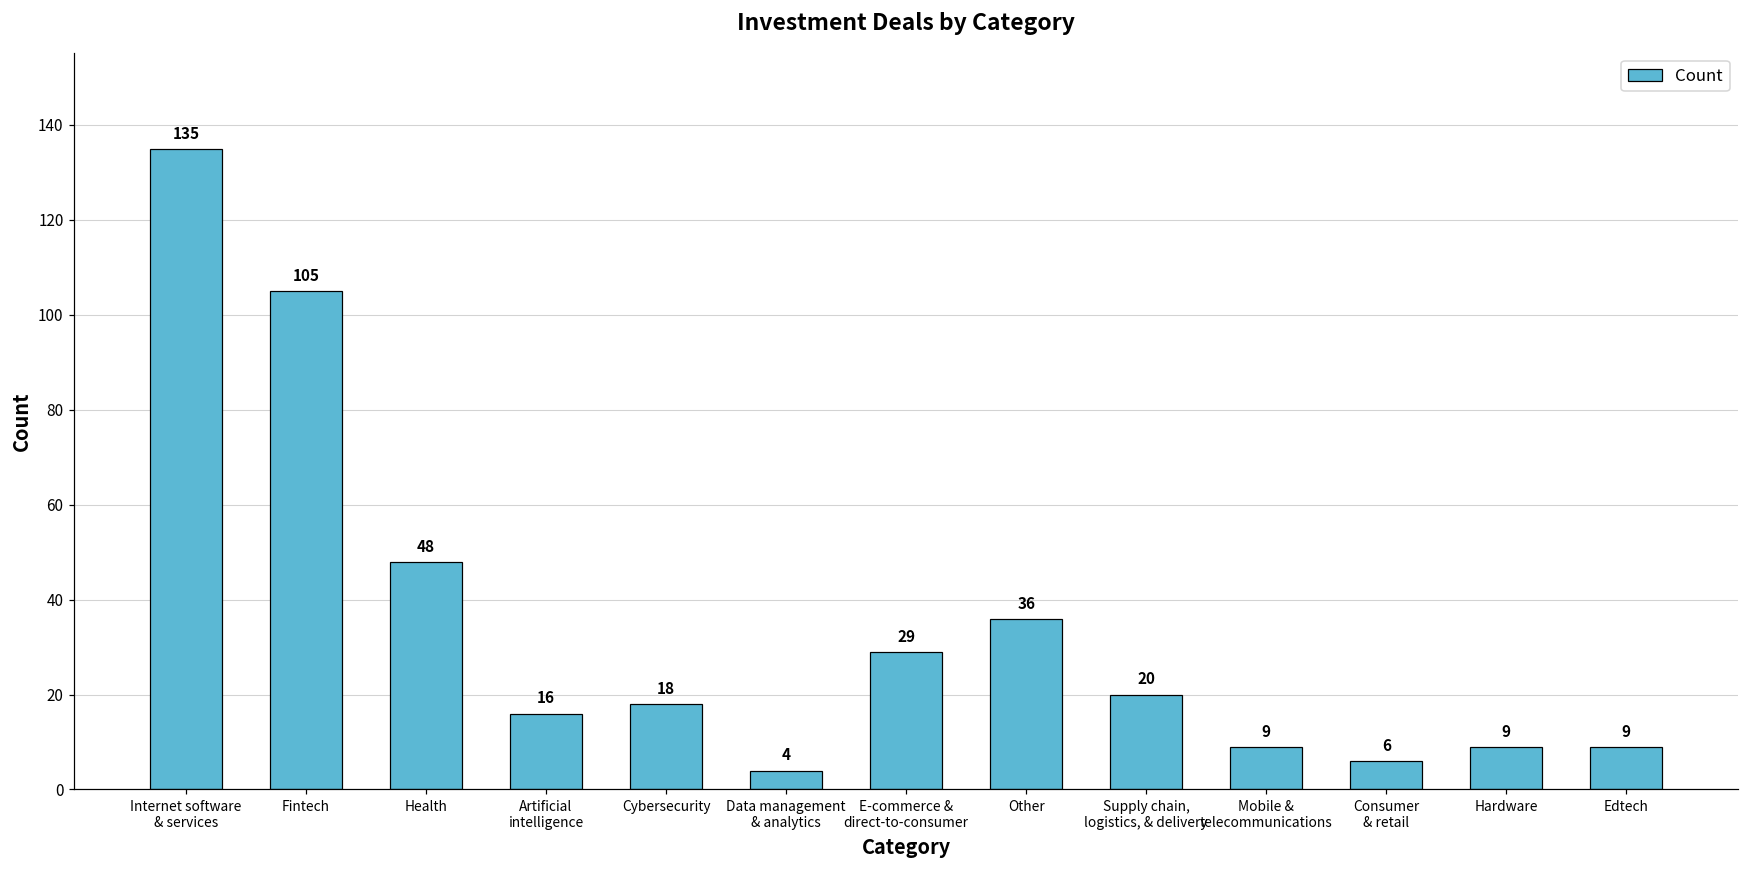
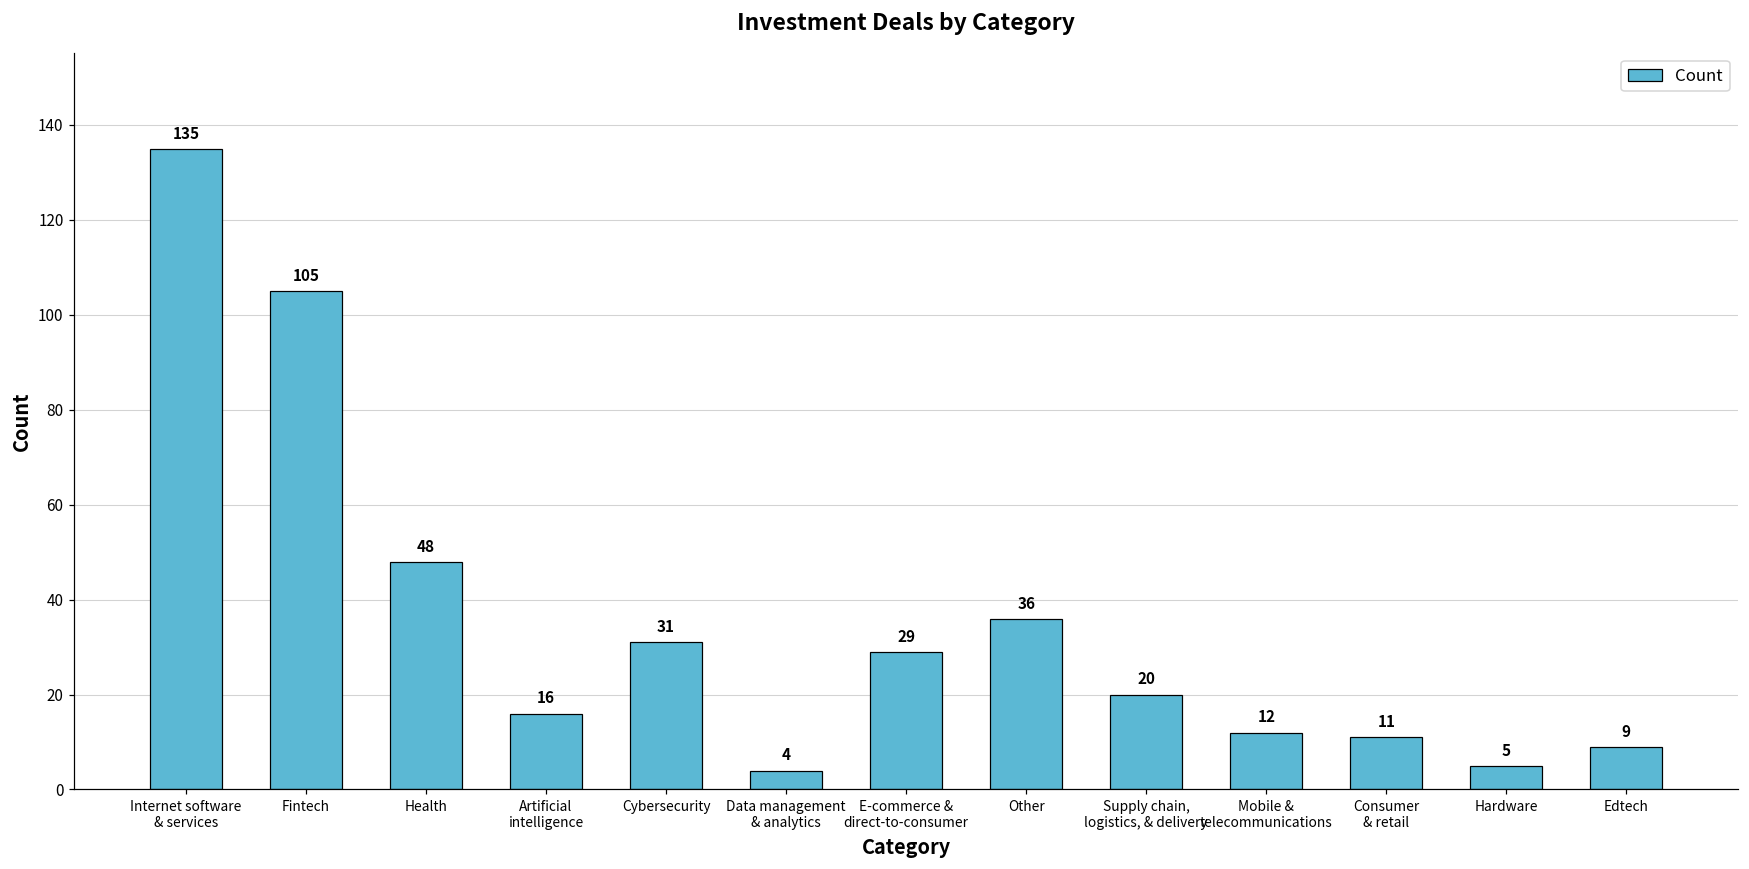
Cybersecurity: 18 -> 31
Mobile & telecommunications: 9 -> 12
Consumer & retail: 6 -> 11
Hardware: 9 -> 5
